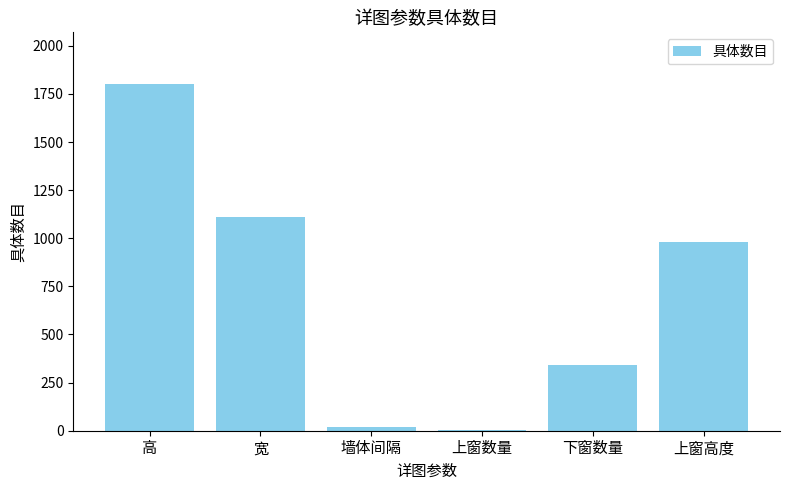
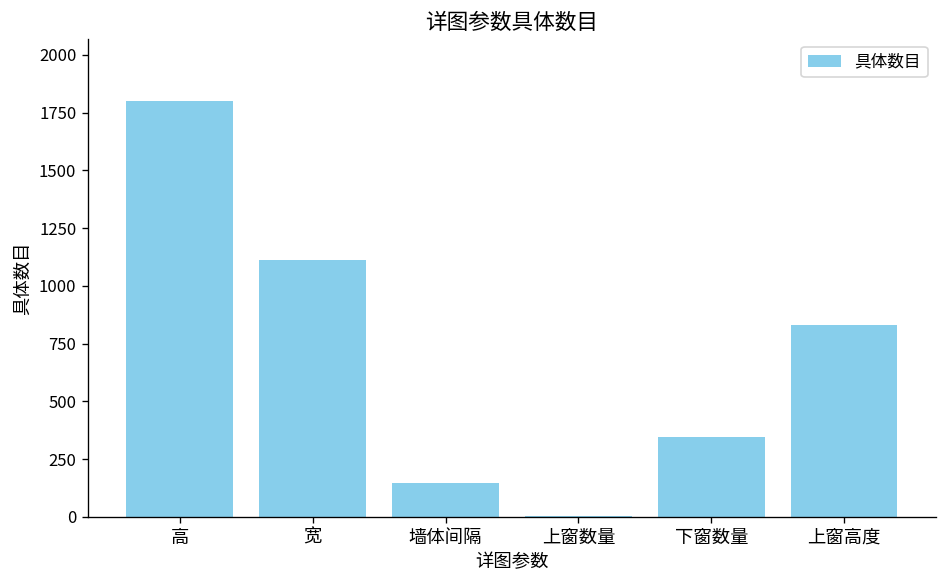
墙体间隔: 20 -> 150
上窗高度: 980 -> 830
